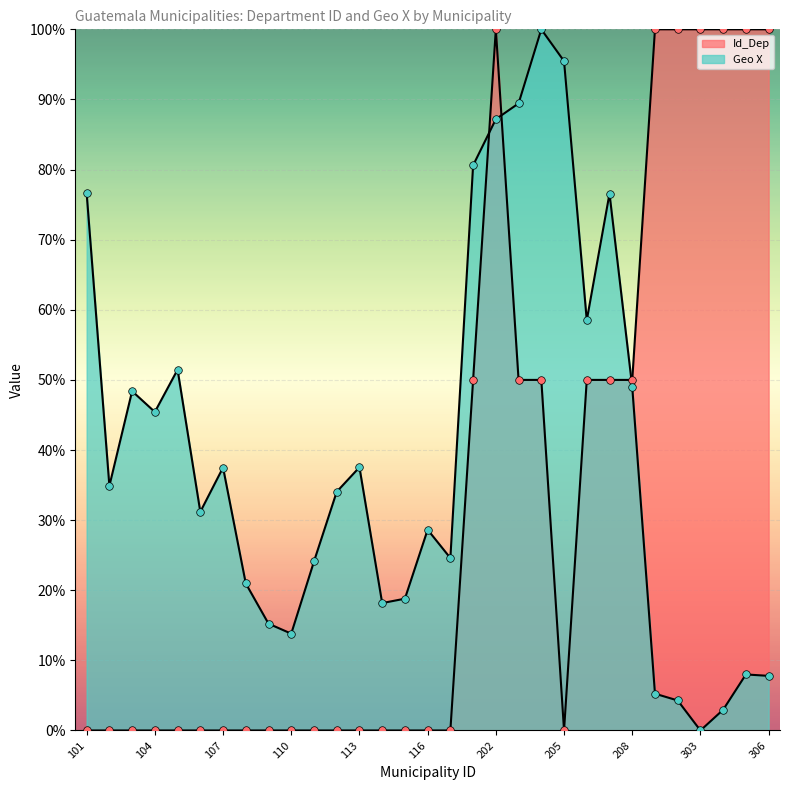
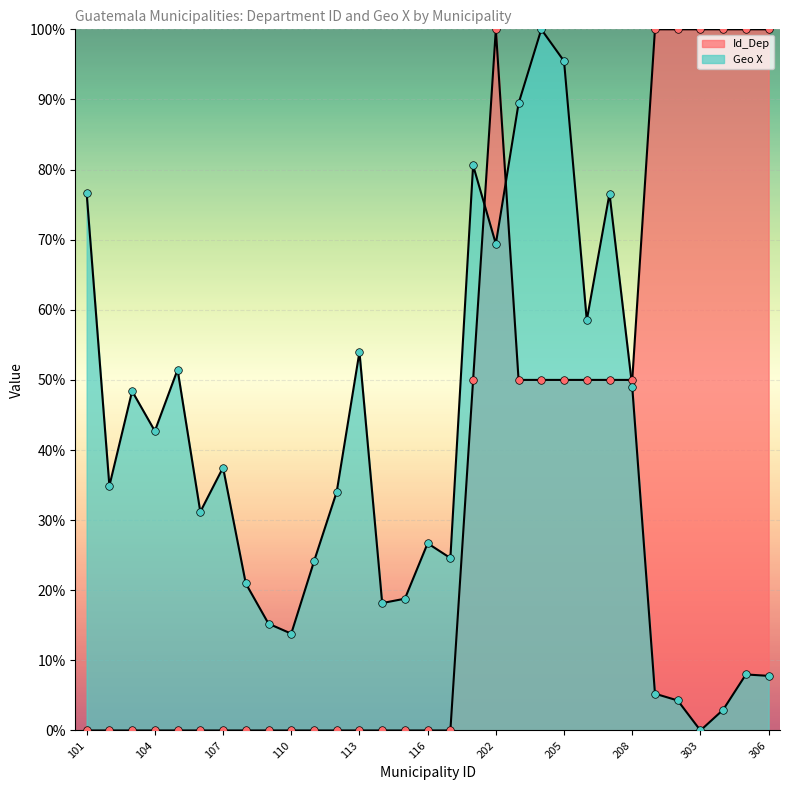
Geo X, 104: 45% -> 43%
Geo X, 113: 38% -> 54%
Geo X, 116: 29% -> 27%
Geo X, 202: 87% -> 69%
Id_Dep, 205: 0% -> 50%
